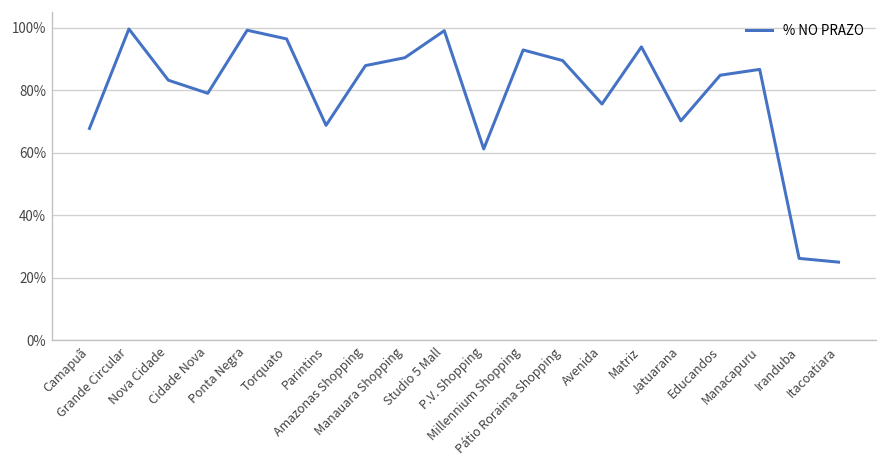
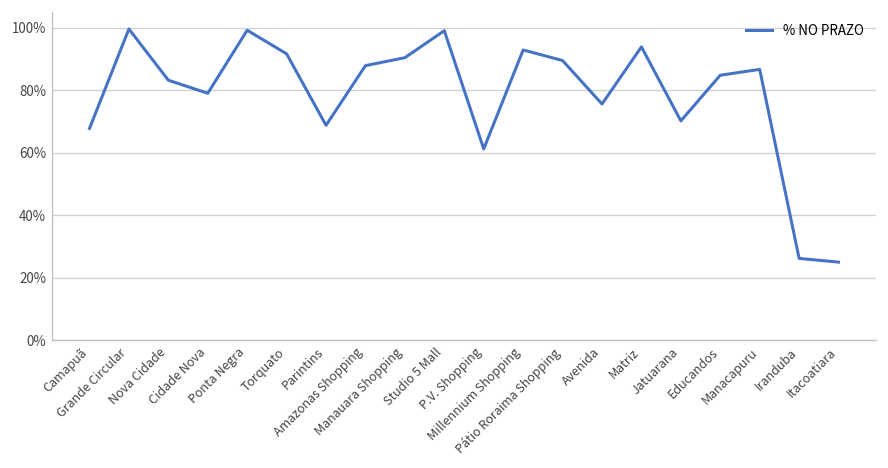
Torquato: 96% -> 92%
